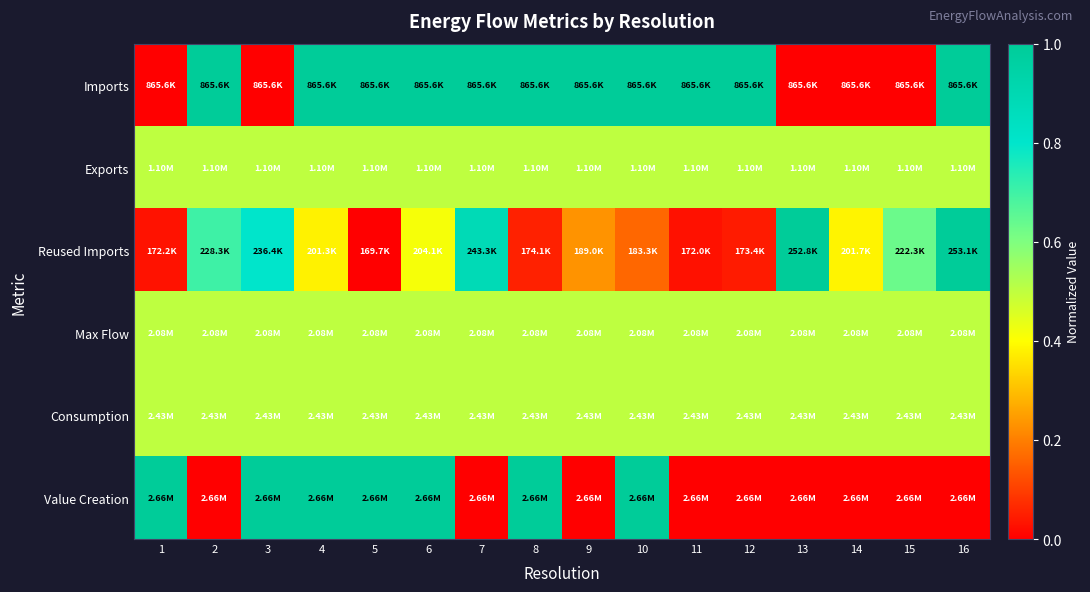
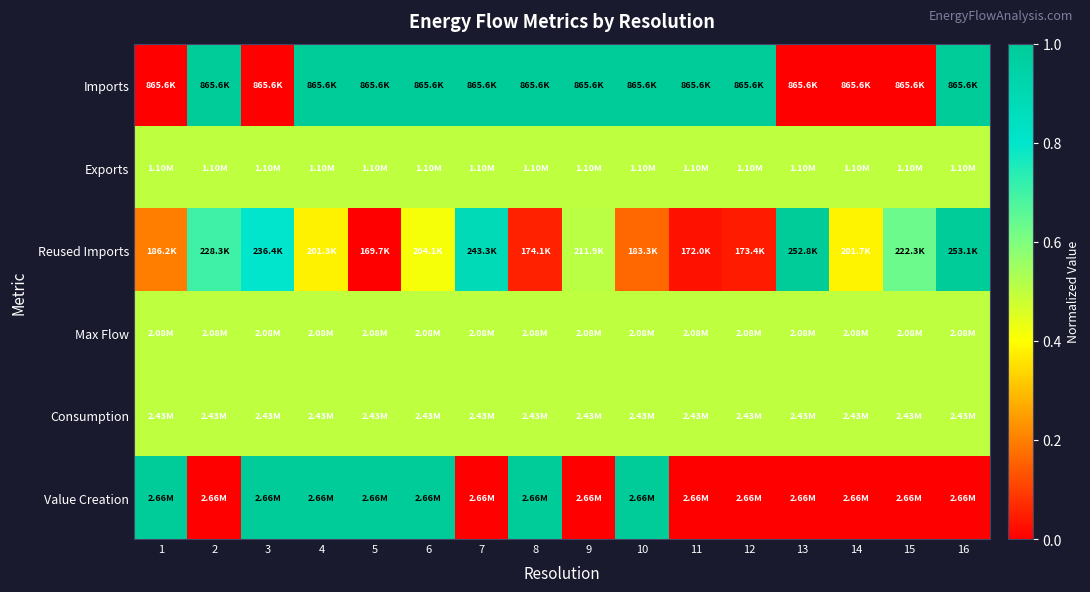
Reused Imports, 1: 172.2K -> 186.2K
Reused Imports, 9: 189.0K -> 211.9K
